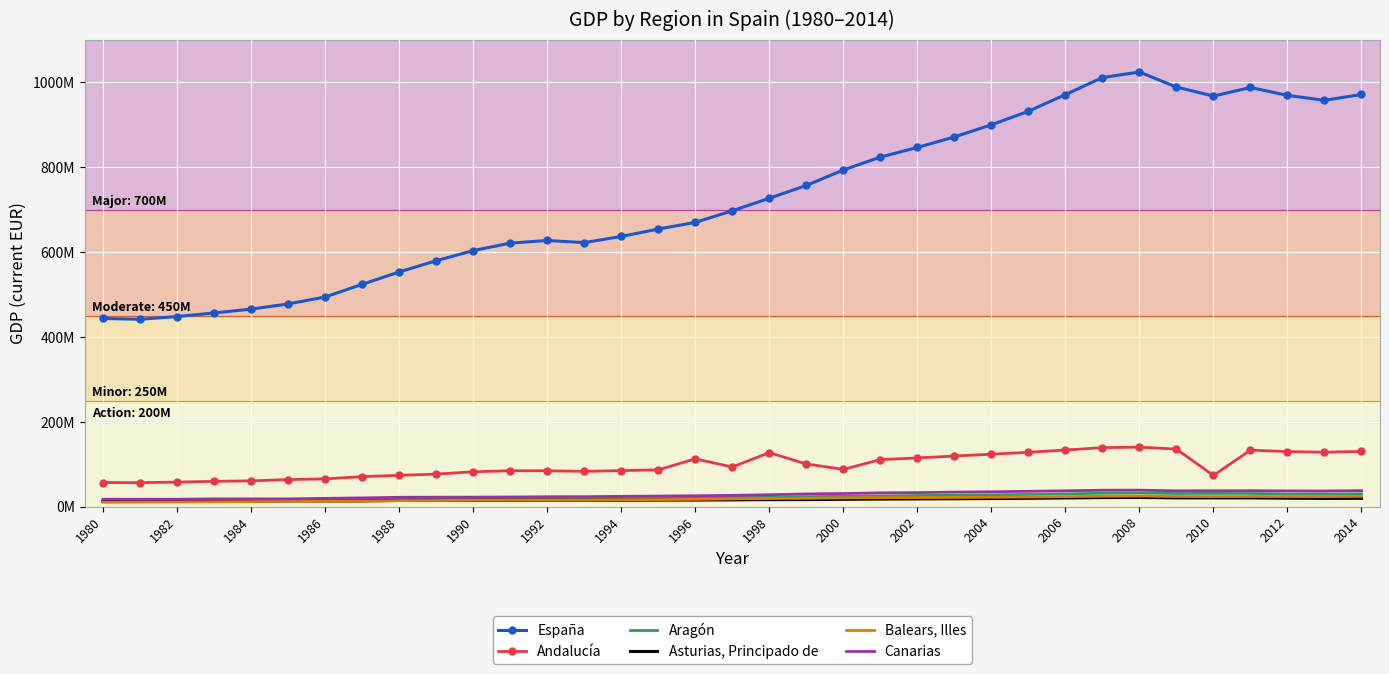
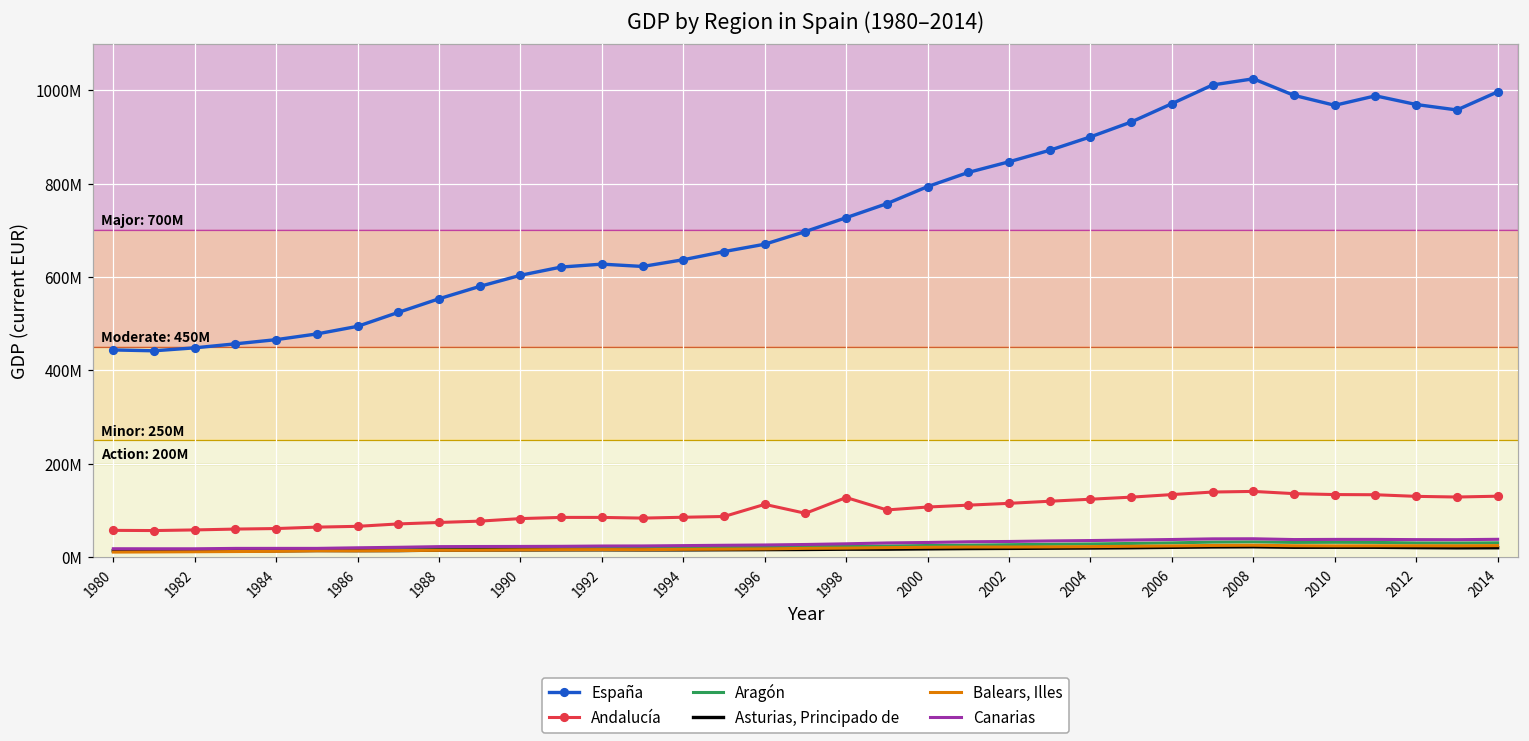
Andalucía, 2000: 90000000 -> 110000000
Andalucía, 2010: 70000000 -> 130000000
España, 2014: 970000000 -> 1000000000
